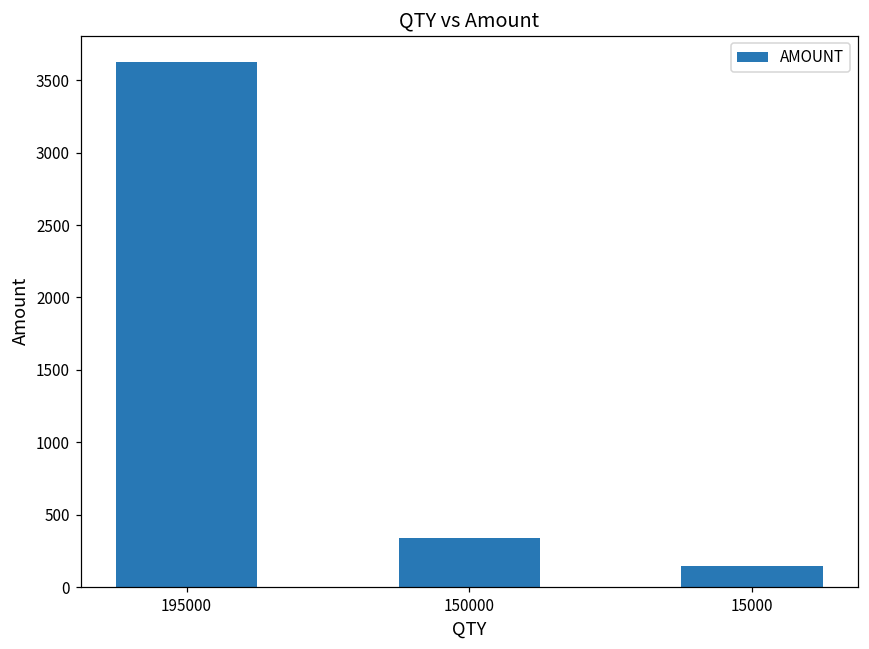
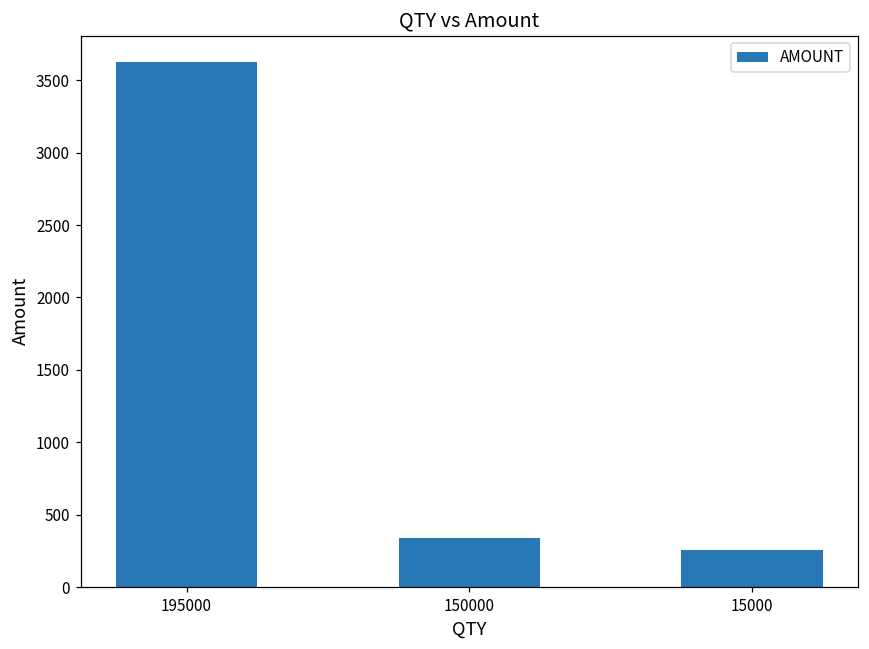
15000: 140 -> 250
